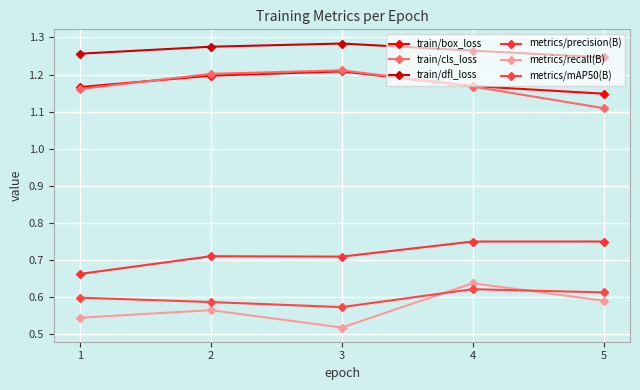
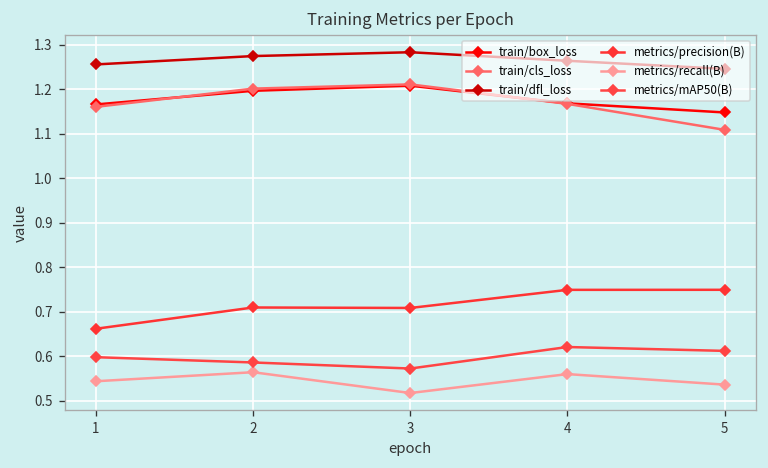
metrics/recall(B), 4: 0.64 -> 0.56
metrics/recall(B), 5: 0.59 -> 0.54
